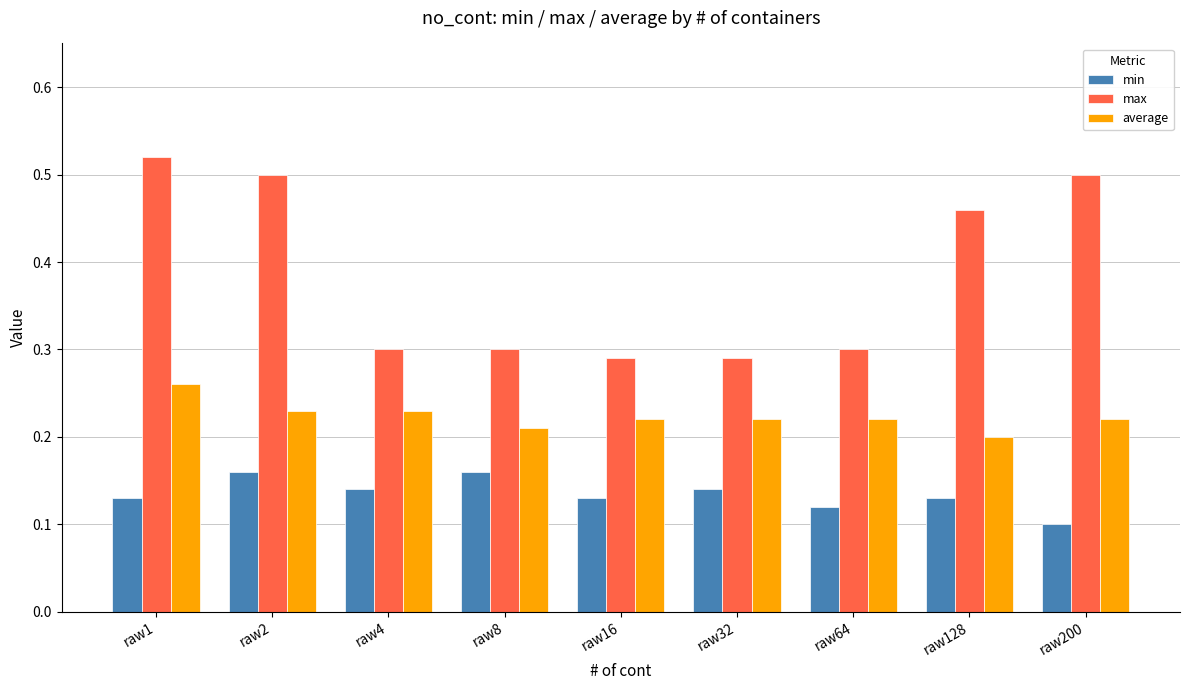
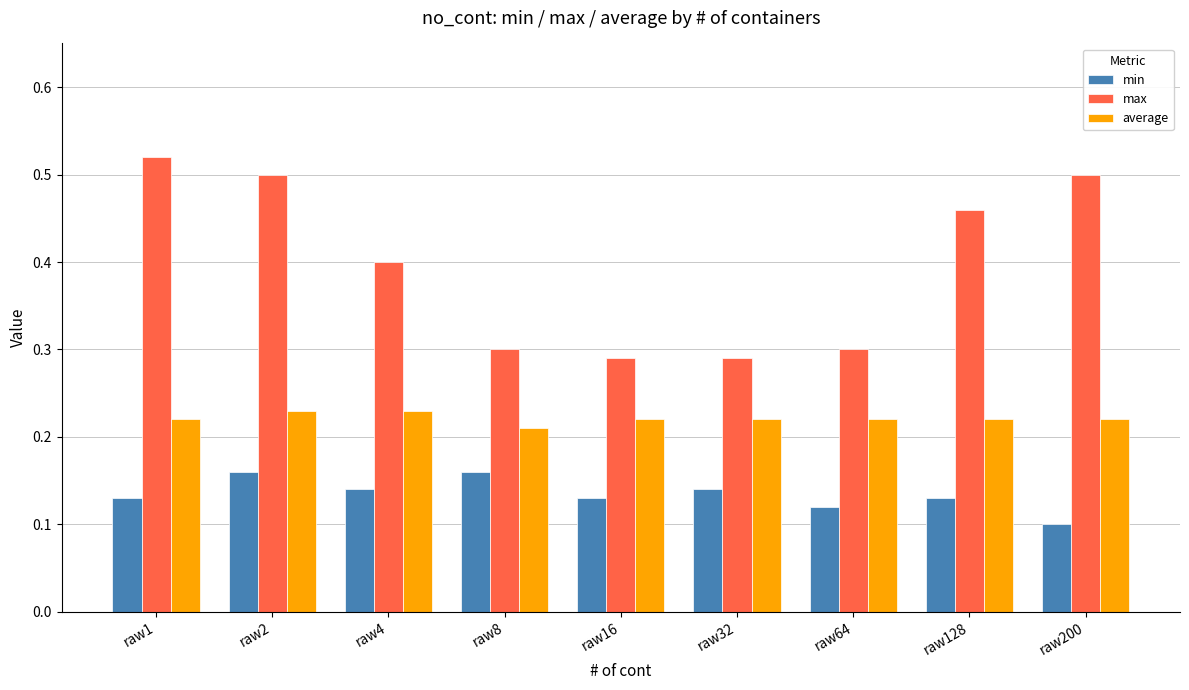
average, raw1: 0.26 -> 0.22
max, raw4: 0.3 -> 0.4
average, raw128: 0.20 -> 0.22
